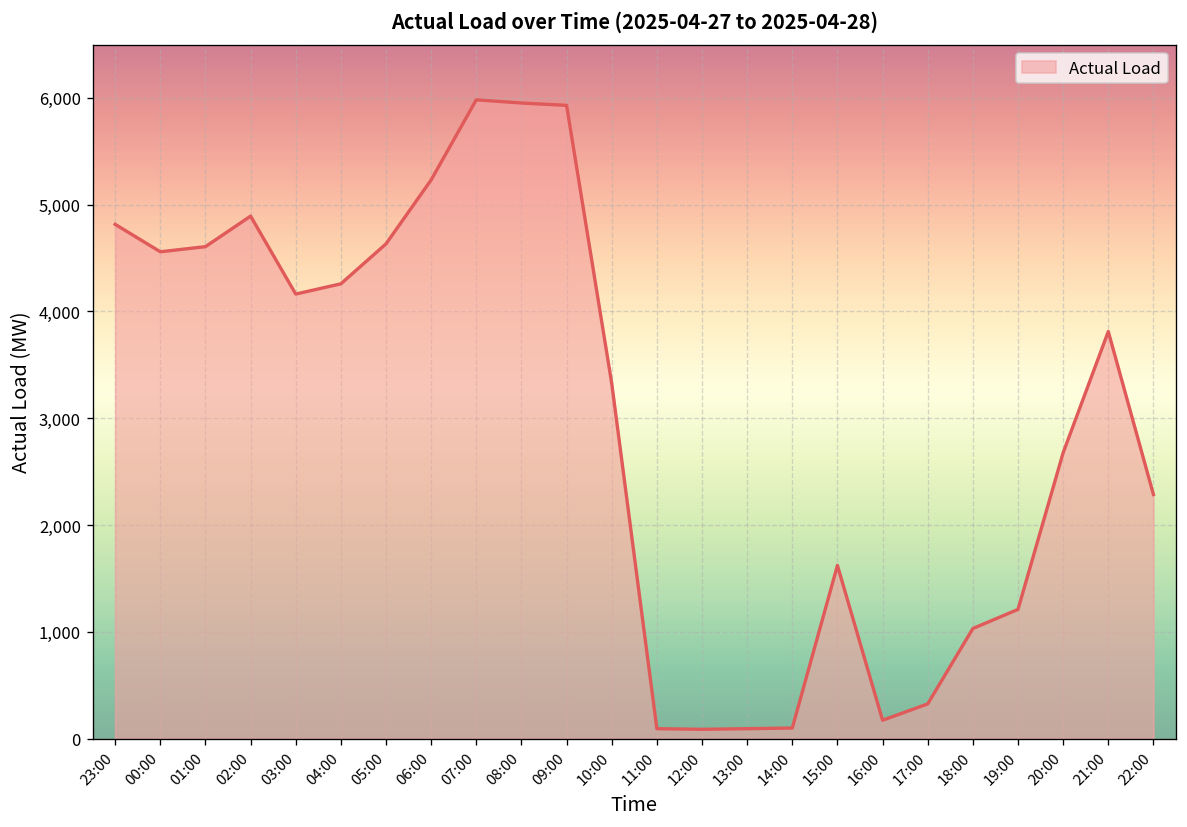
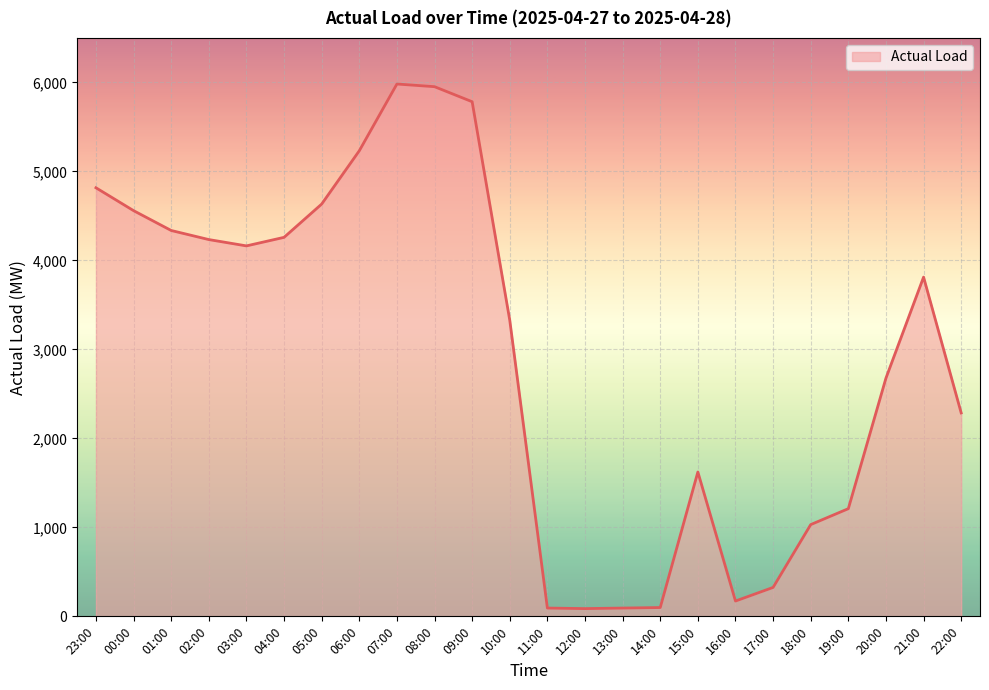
01:00: 4,600 -> 4,300
02:00: 4,900 -> 4,200
09:00: 5,900 -> 5,800
